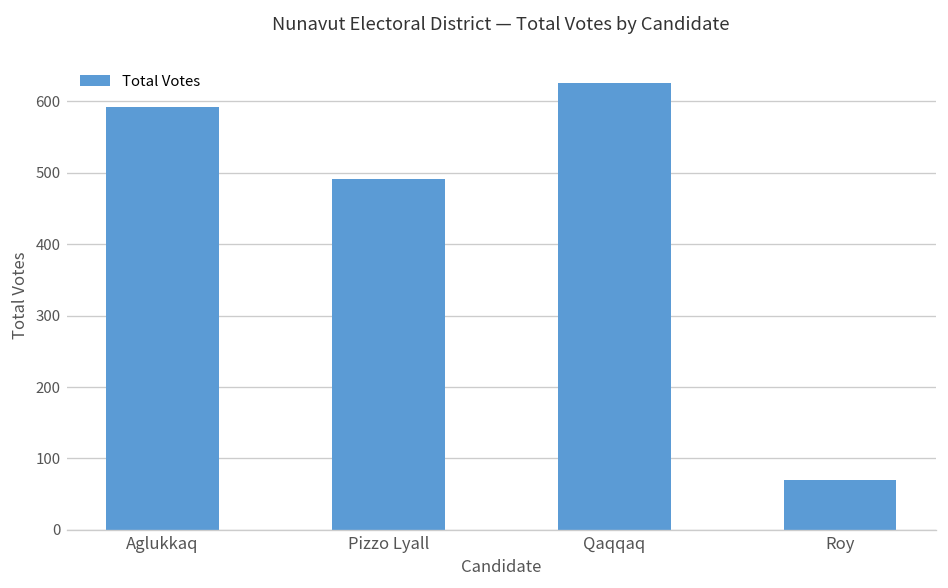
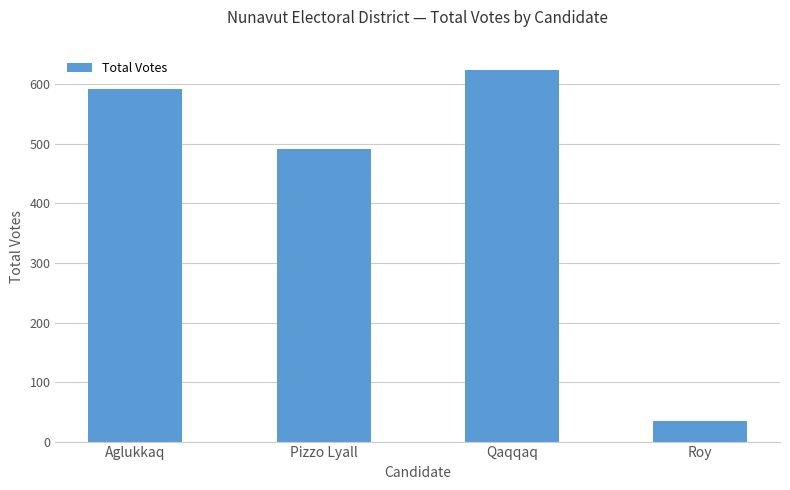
Roy: 70 -> 30
